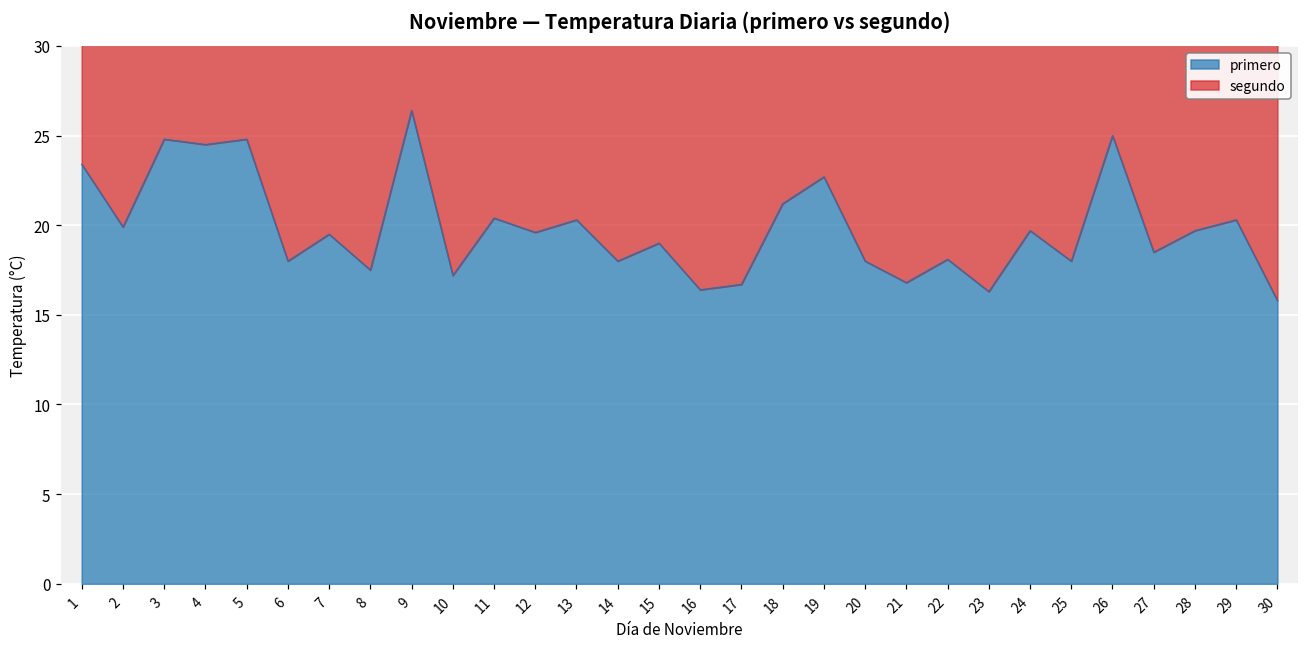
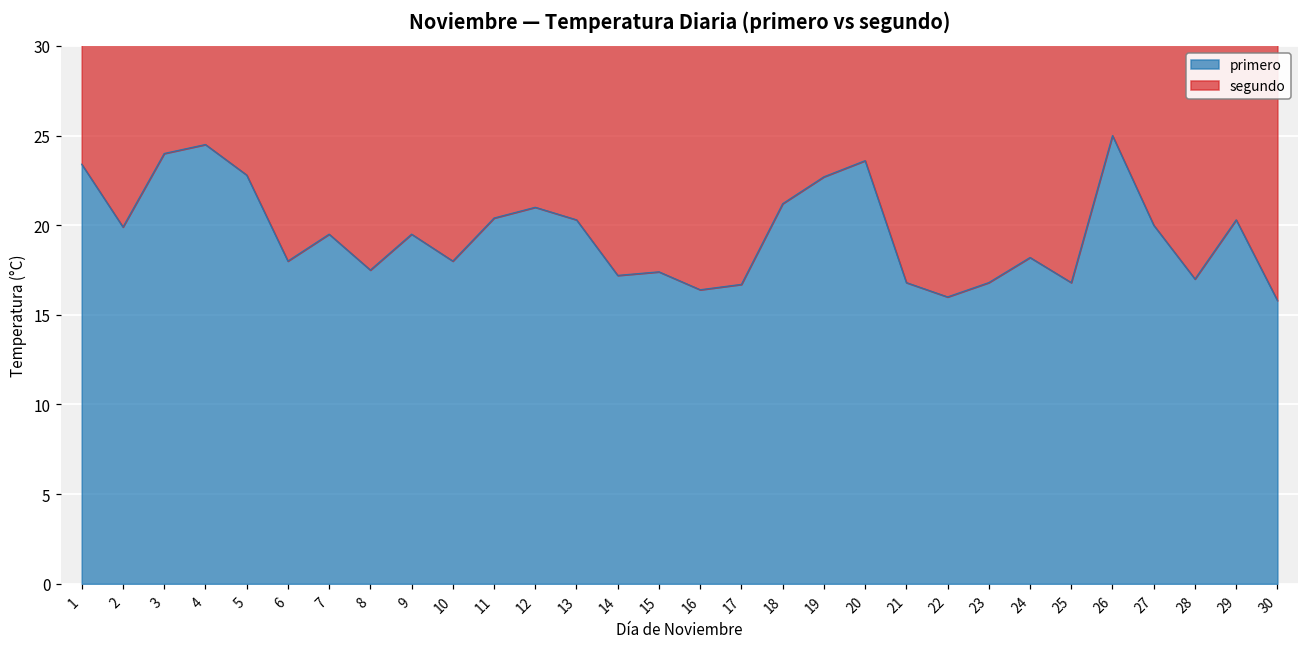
primero, 3: 24.8 -> 24.0
primero, 5: 24.8 -> 22.8
primero, 9: 26.4 -> 19.5
primero, 10: 17.2 -> 18.0
primero, 12: 19.6 -> 21.0
primero, 14: 18.0 -> 17.2
primero, 15: 19.0 -> 17.4
primero, 20: 18.0 -> 23.6
primero, 22: 18.1 -> 16.0
primero, 23: 16.3 -> 16.8
primero, 24: 19.7 -> 18.2
primero, 25: 18.0 -> 16.8
primero, 27: 18.5 -> 20.0
primero, 28: 19.7 -> 17.0
